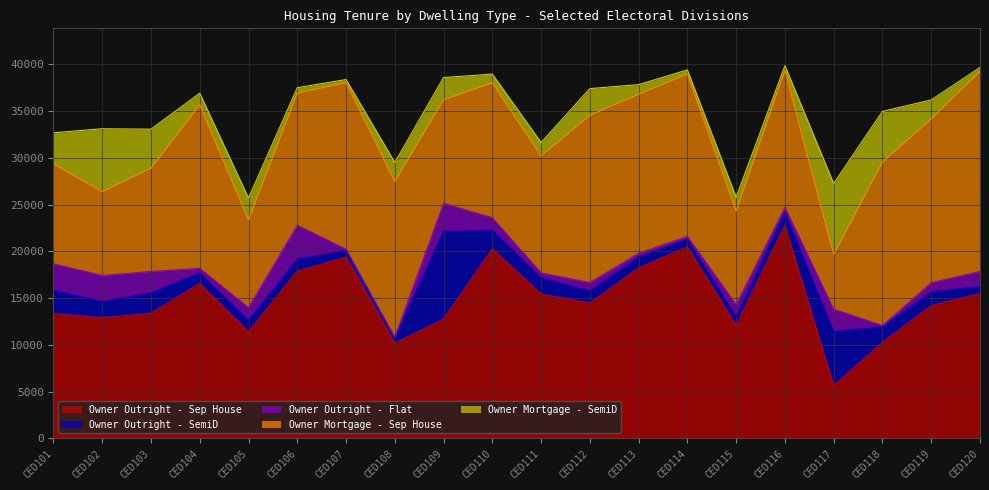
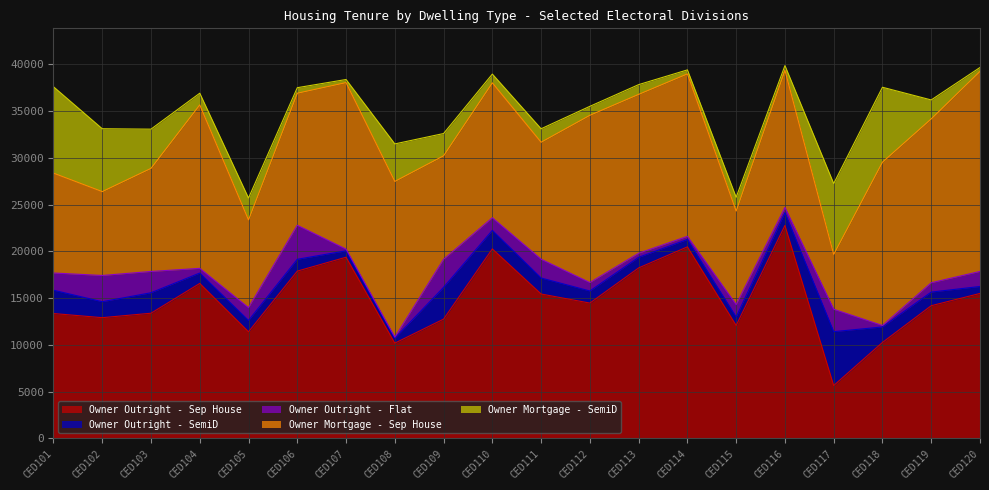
Owner Outright - Flat, CED101: 3000 -> 2000
Owner Mortgage - SemiD, CED101: 3000 -> 9000
Owner Mortgage - SemiD, CED108: 2000 -> 4000
Owner Outright - SemiD, CED109: 9000 -> 3000
Owner Outright - Flat, CED111: 1000 -> 2000
Owner Mortgage - SemiD, CED112: 3000 -> 1000
Owner Mortgage - SemiD, CED118: 5000 -> 8000
